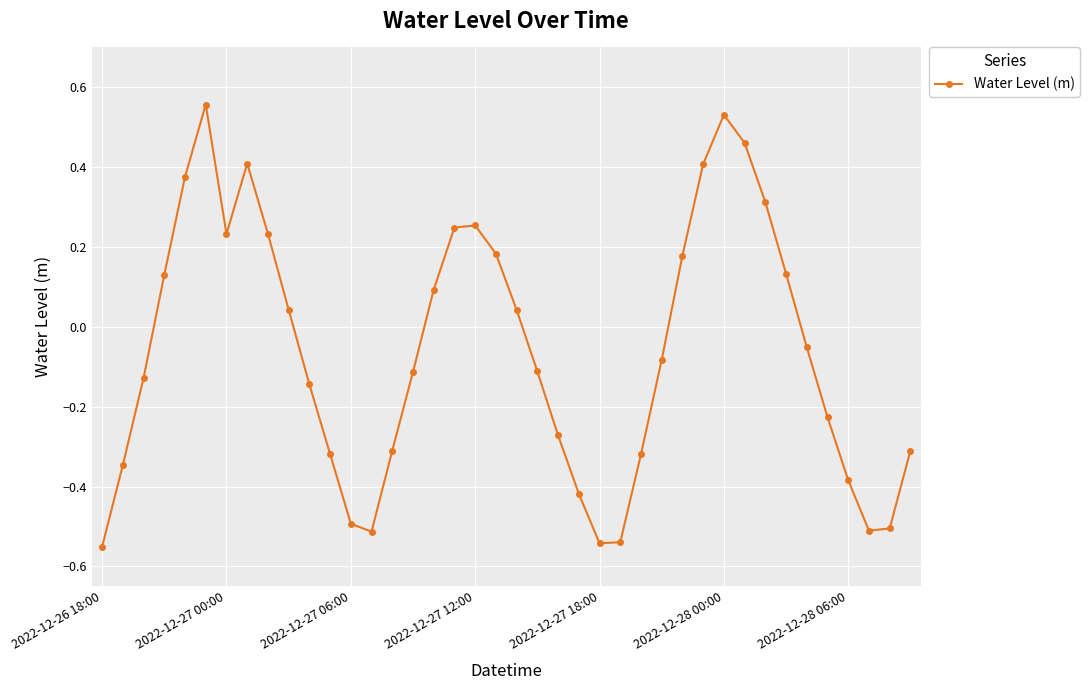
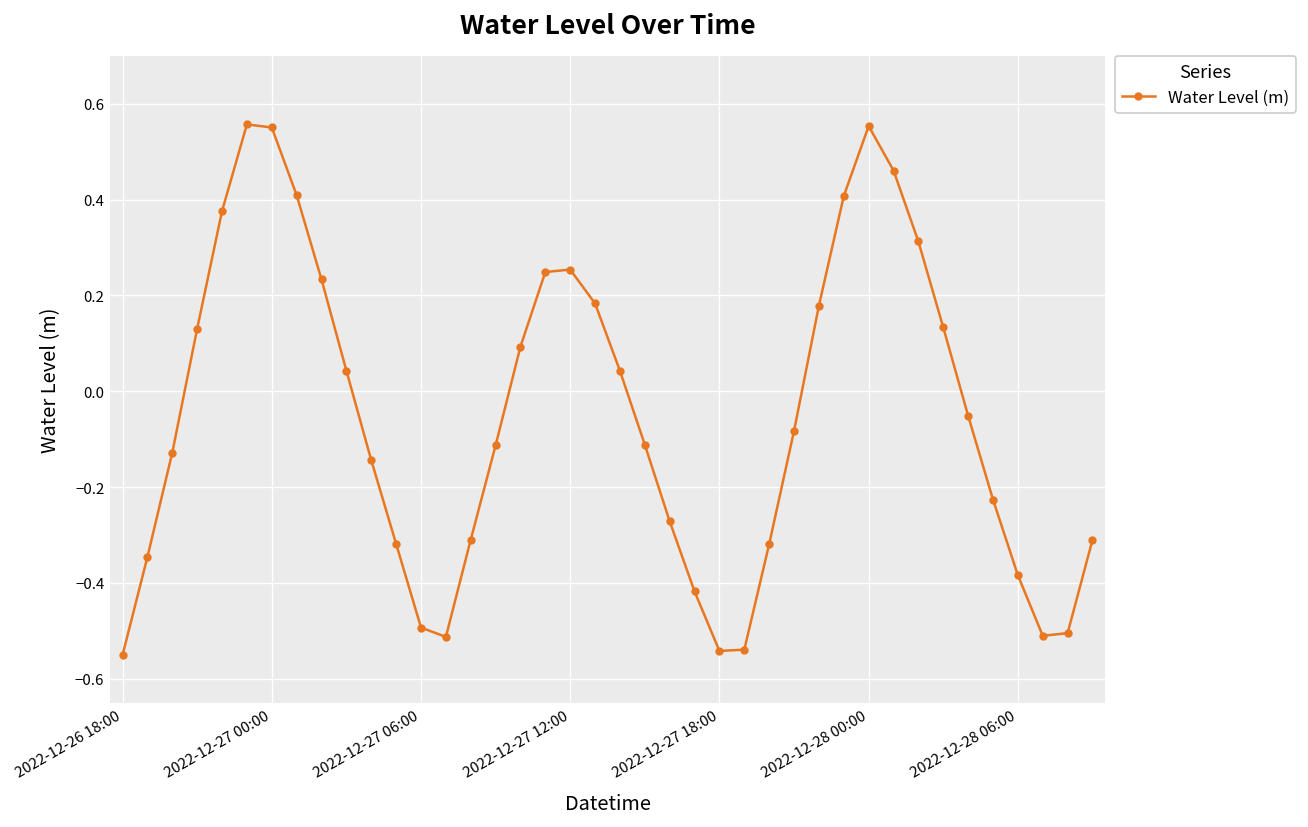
2022-12-27 00:00: 0.23 -> 0.55
2022-12-28 00:00: 0.53 -> 0.55
